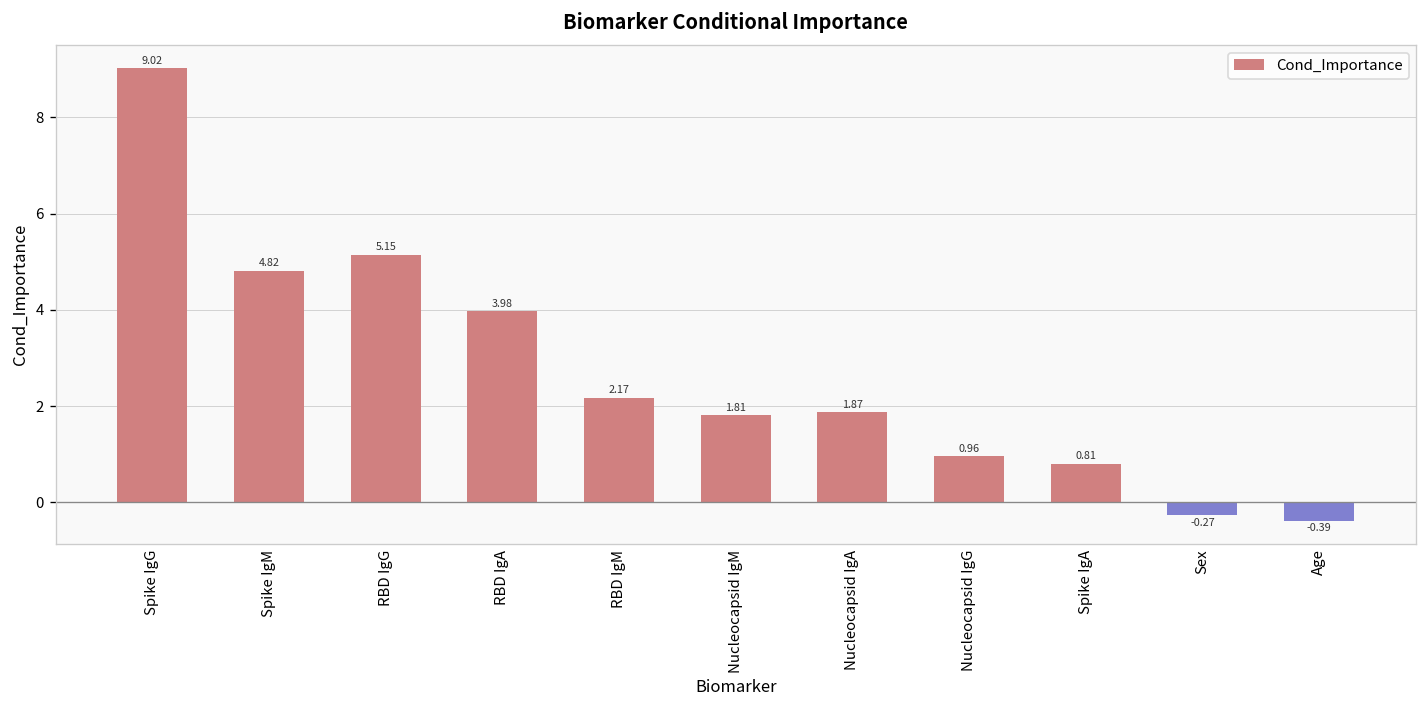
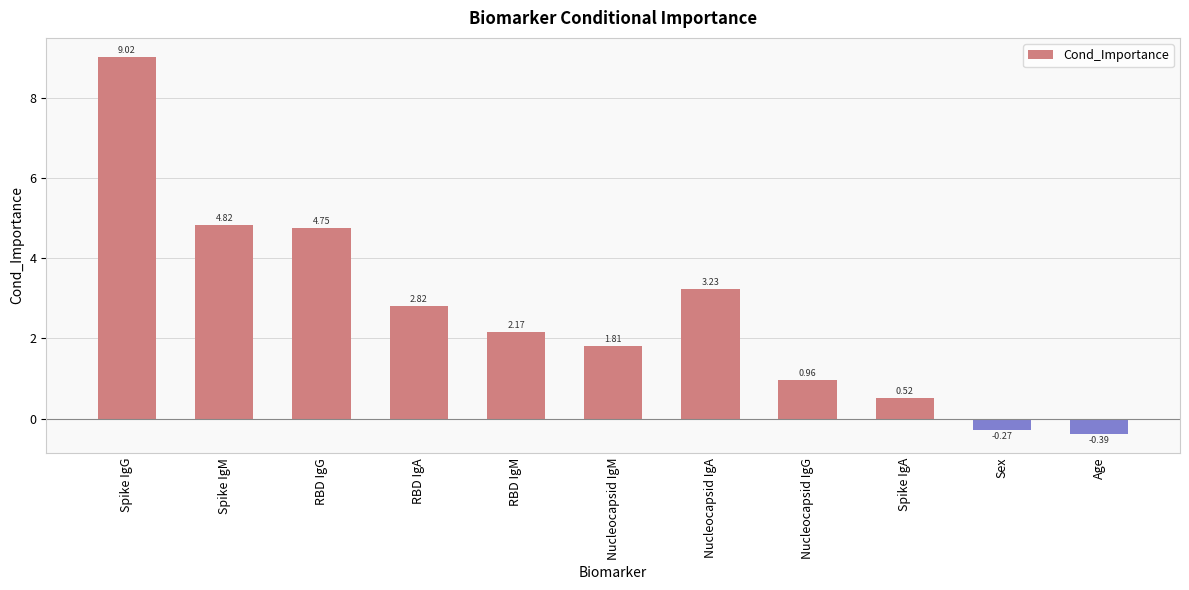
RBD IgG: 5.15 -> 4.75
RBD IgA: 3.98 -> 2.82
Nucleocapsid IgA: 1.87 -> 3.23
Spike IgA: 0.81 -> 0.52
